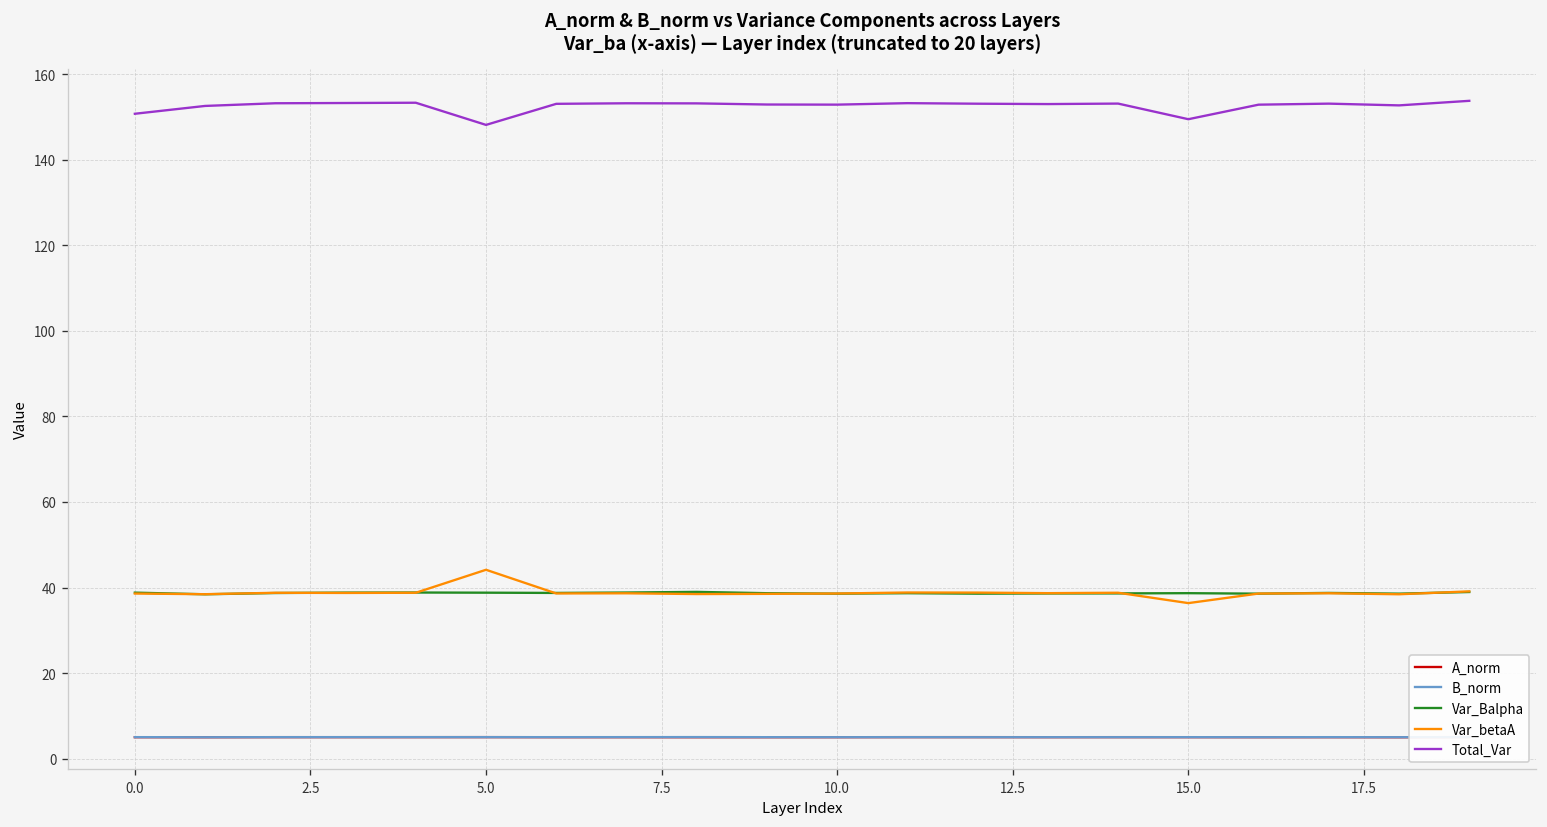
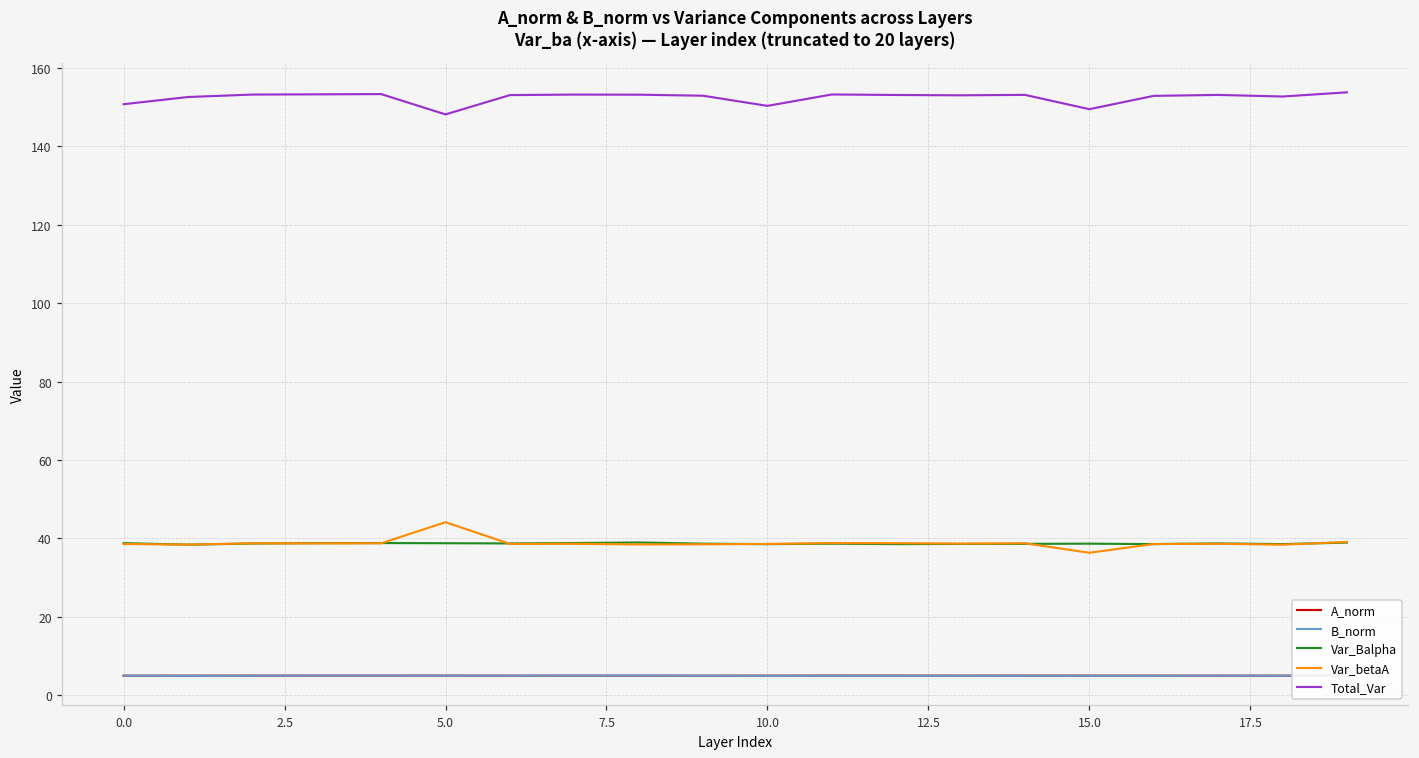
Total_Var, 10.0: 153 -> 150
